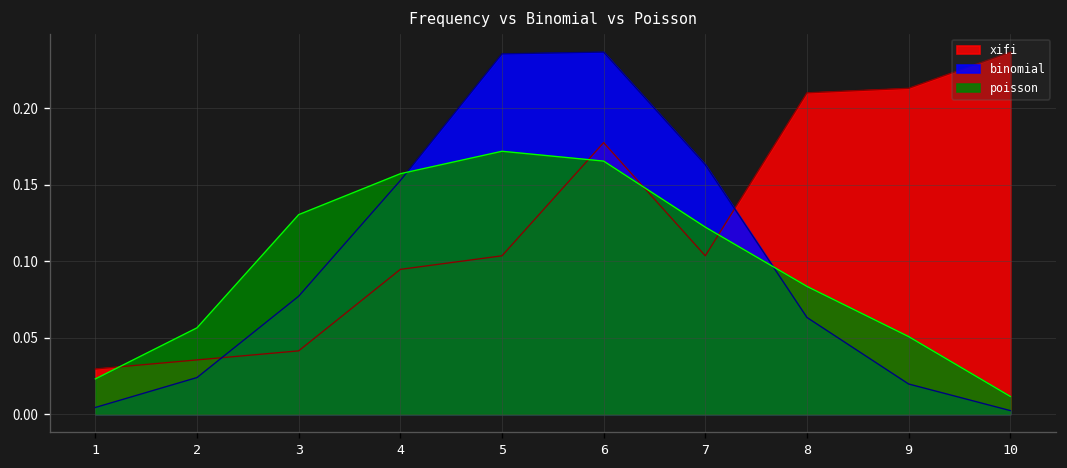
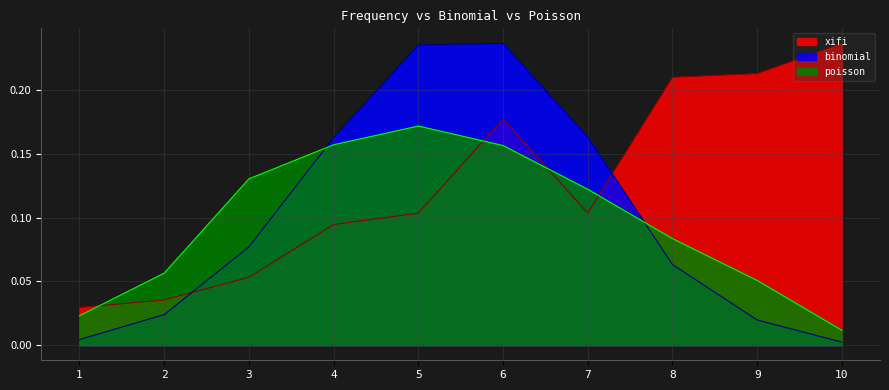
xifi, 3: 0.041 -> 0.053
binomial, 4: 0.153 -> 0.163
poisson, 6: 0.165 -> 0.157
